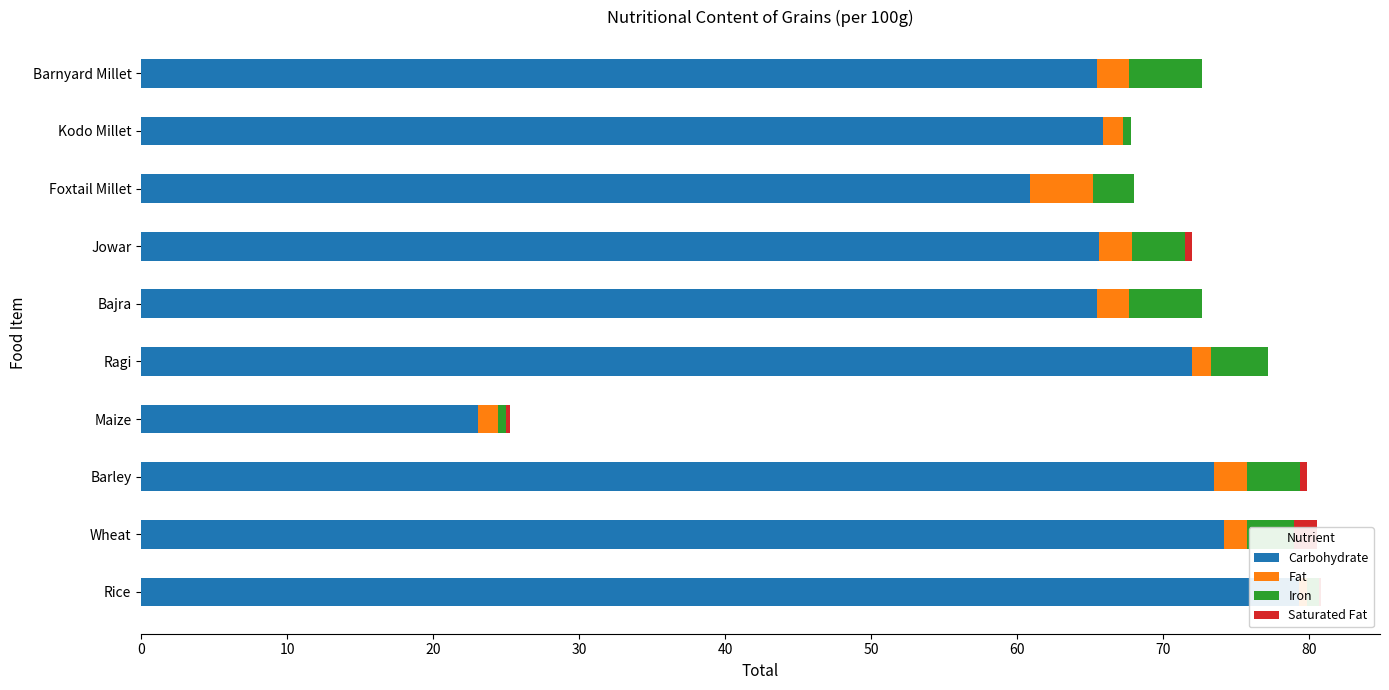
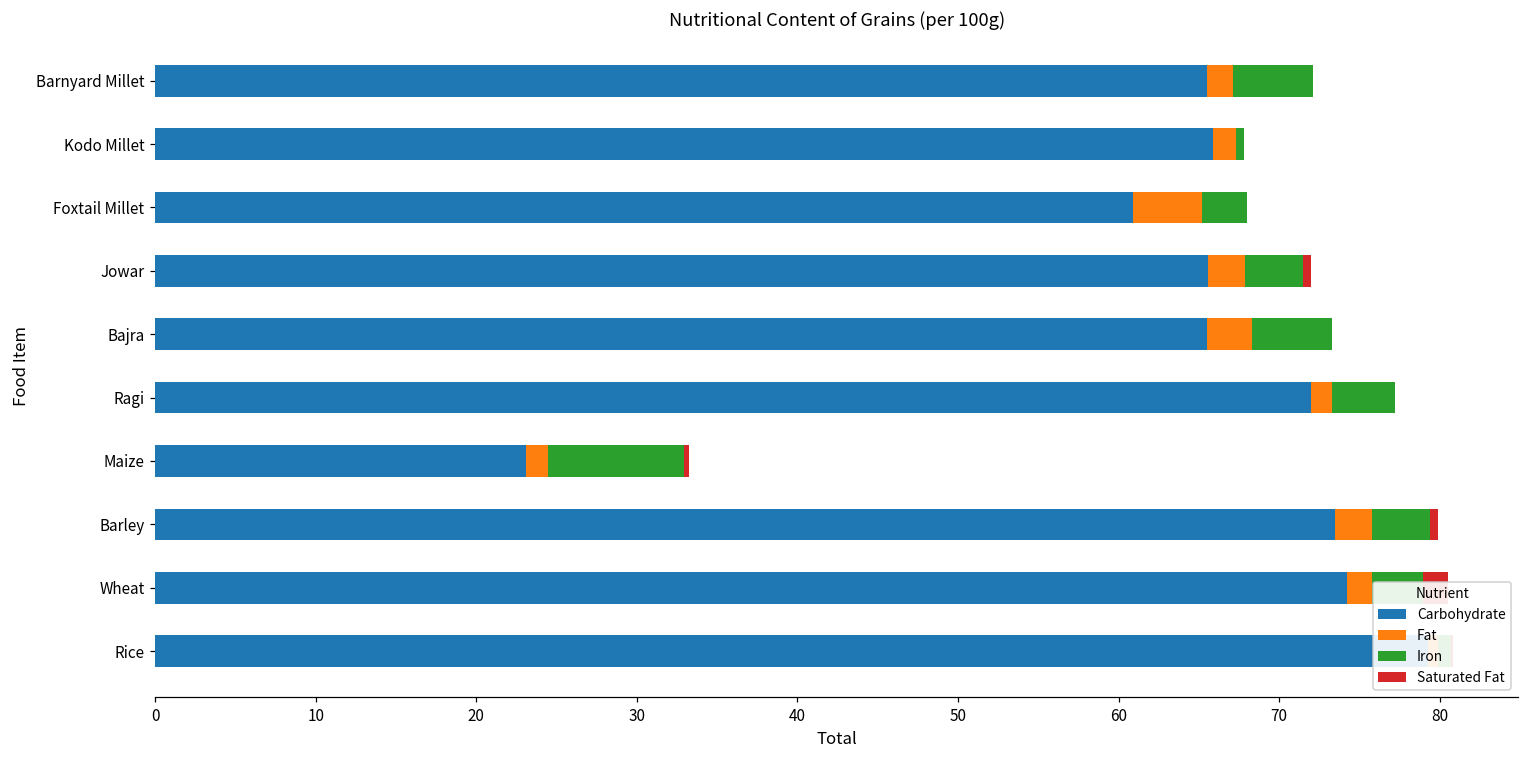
Fat, Barnyard Millet: 2.2 -> 1.6
Fat, Bajra: 2.2 -> 2.8
Iron, Maize: 0.5 -> 8.5
